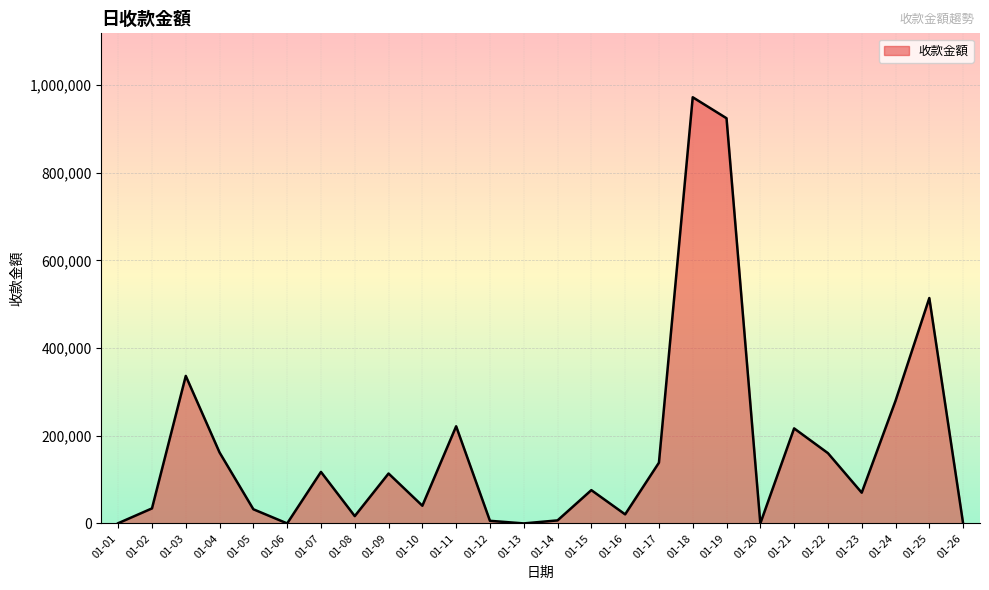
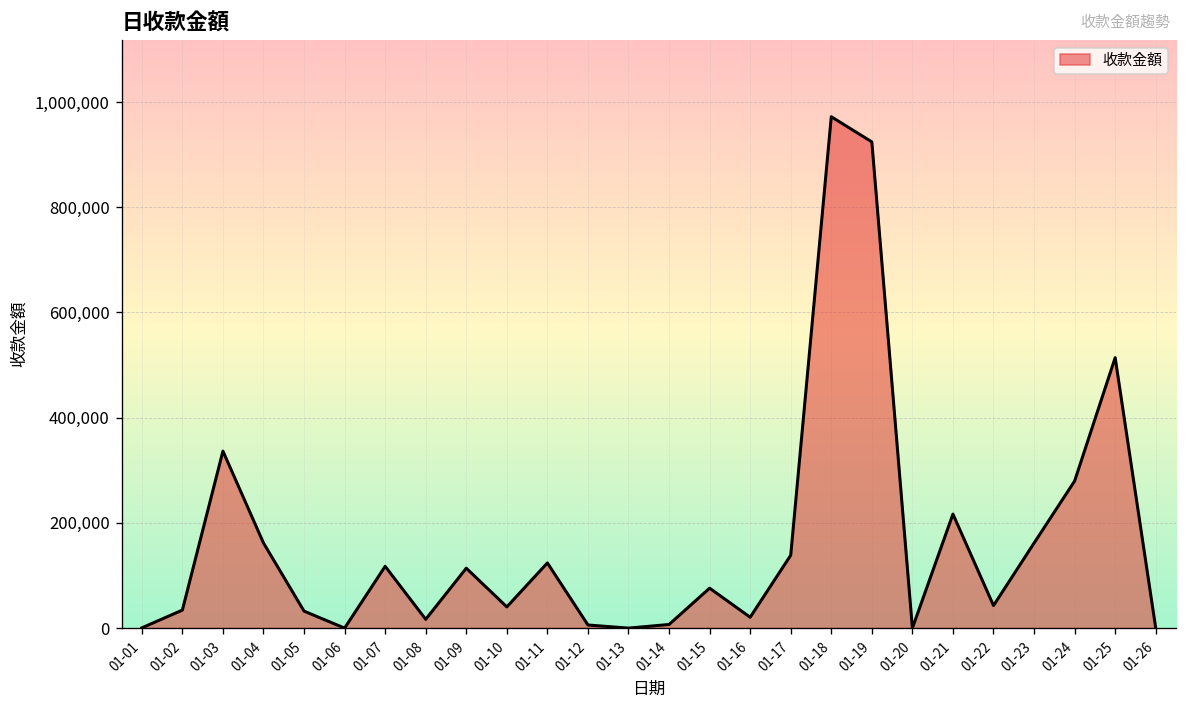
01-11: 220,000 -> 120,000
01-22: 160,000 -> 40,000
01-23: 70,000 -> 160,000
